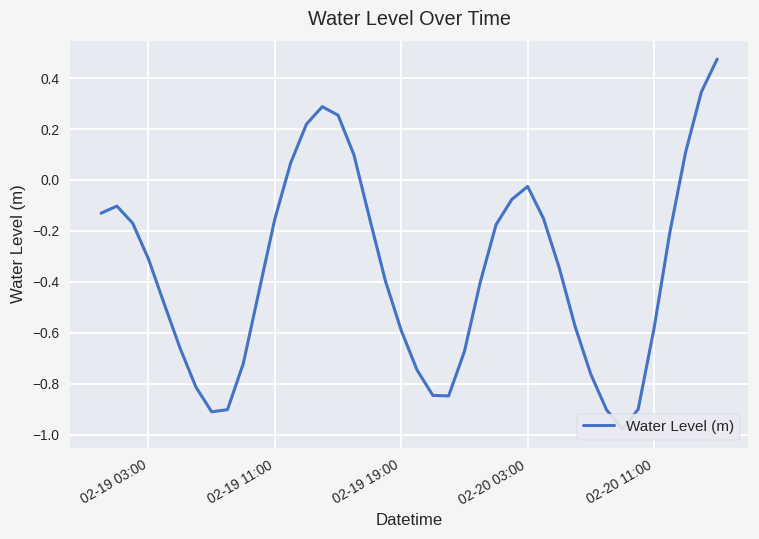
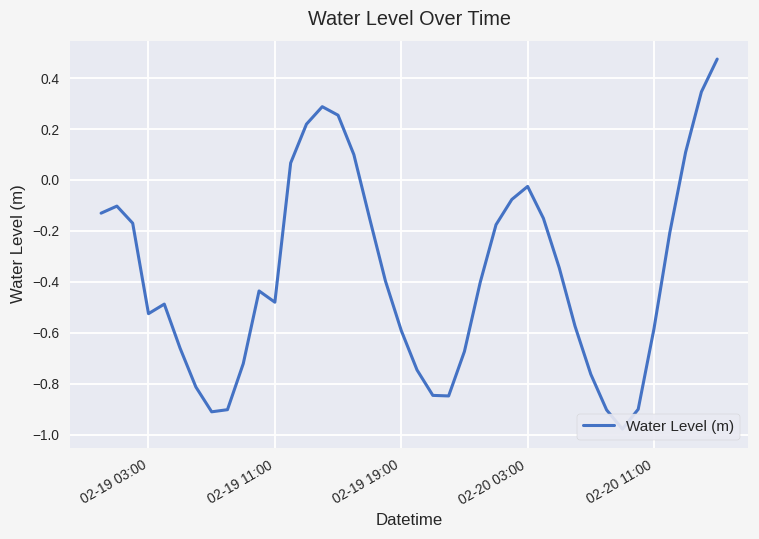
02-19 03:00: -0.31 -> -0.53
02-19 11:00: -0.15 -> -0.48
